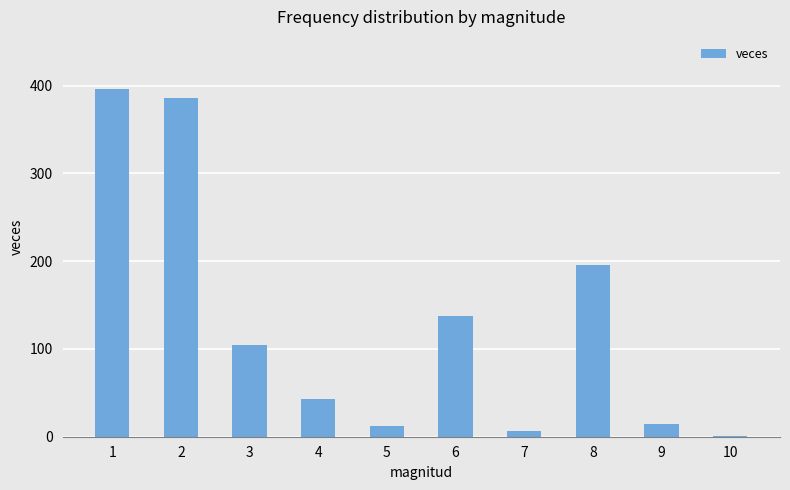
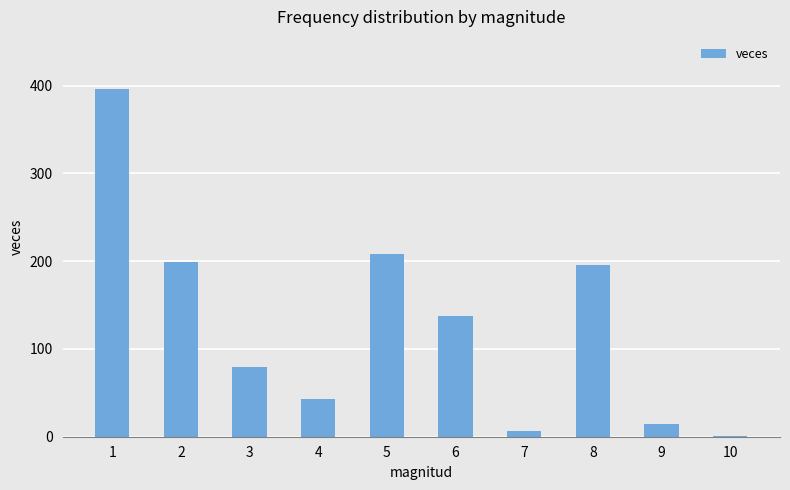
2: 390 -> 200
3: 100 -> 80
5: 10 -> 210
